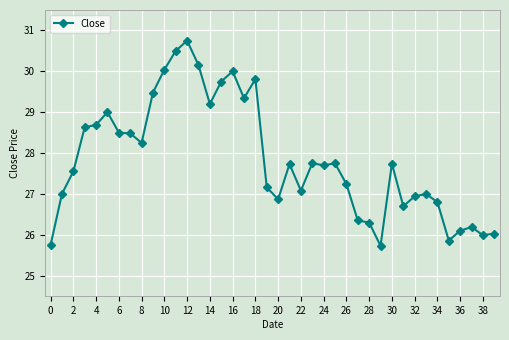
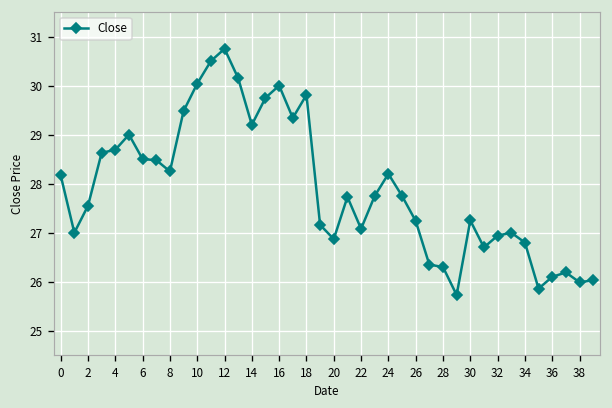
0: 25.8 -> 28.2
24: 27.7 -> 28.2
30: 27.7 -> 27.3
